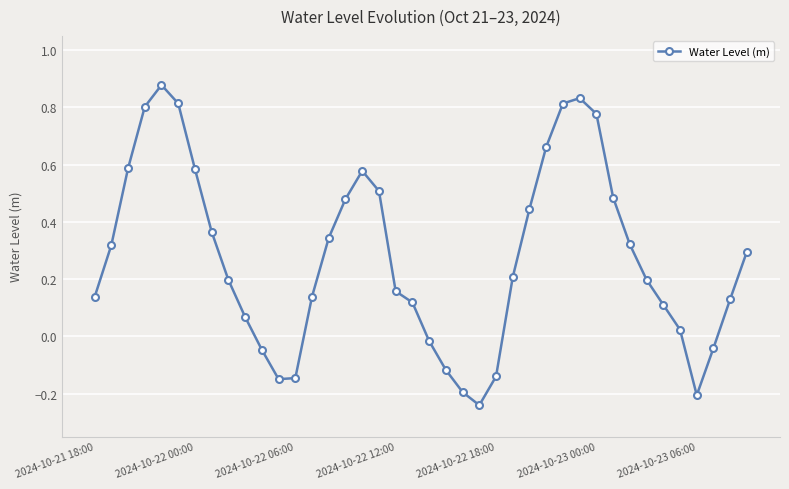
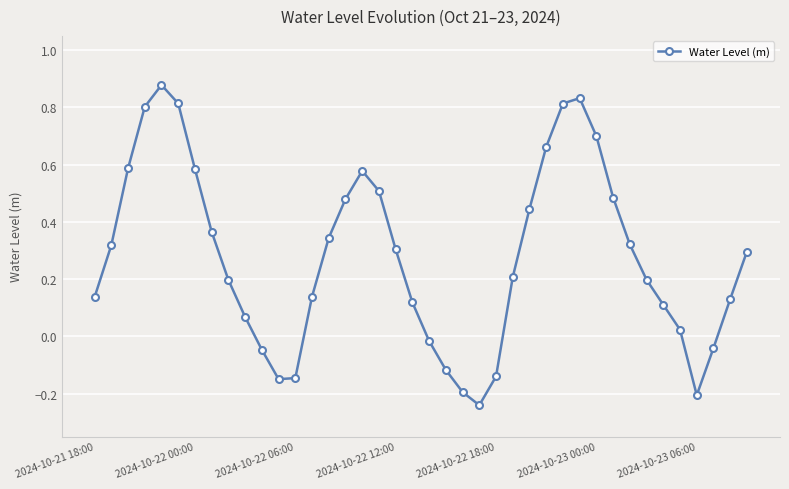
2024-10-22 12:00: 0.16 -> 0.30
2024-10-23 00:00: 0.78 -> 0.70
